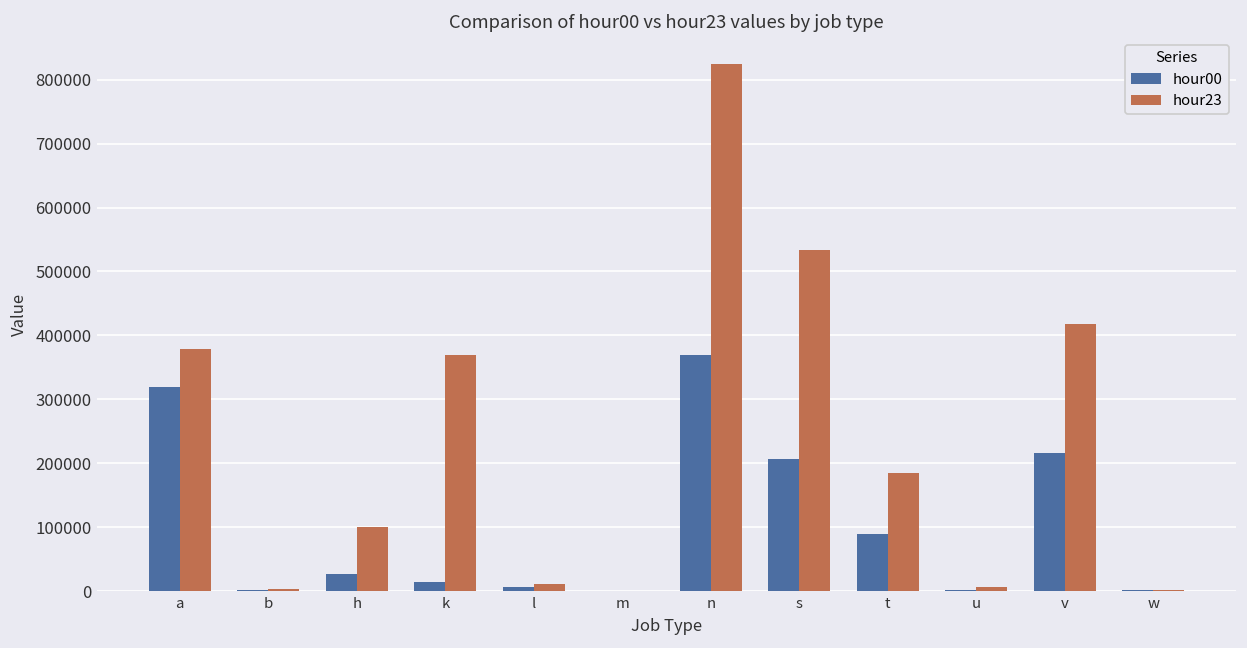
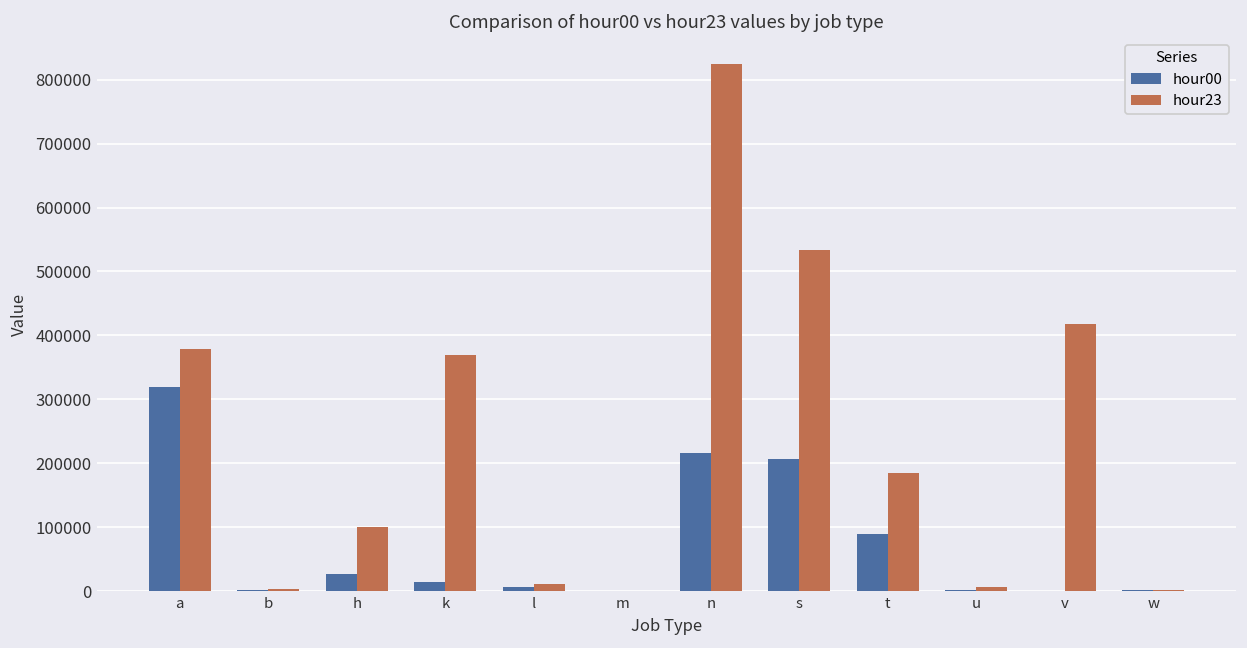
hour00, n: 370000 -> 220000
hour00, v: 220000 -> 0
